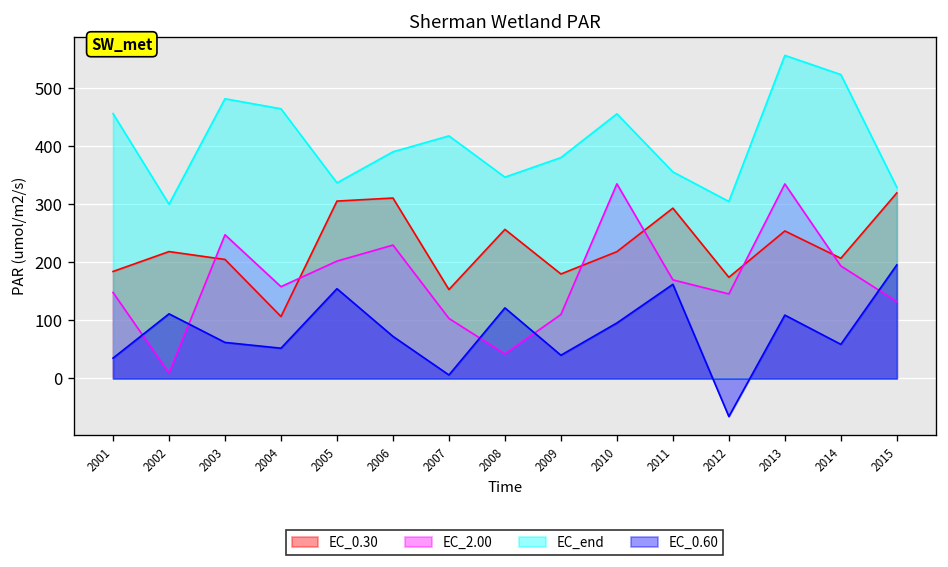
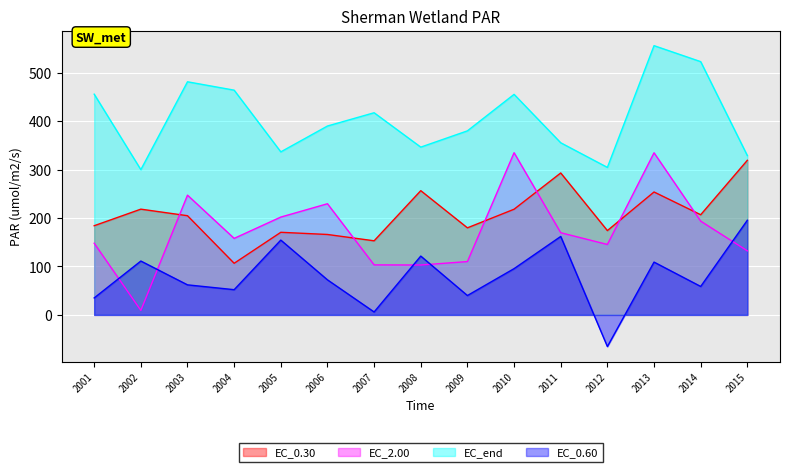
EC_0.30, 2005: 310 -> 170
EC_0.30, 2006: 310 -> 170
EC_2.00, 2008: 40 -> 100
